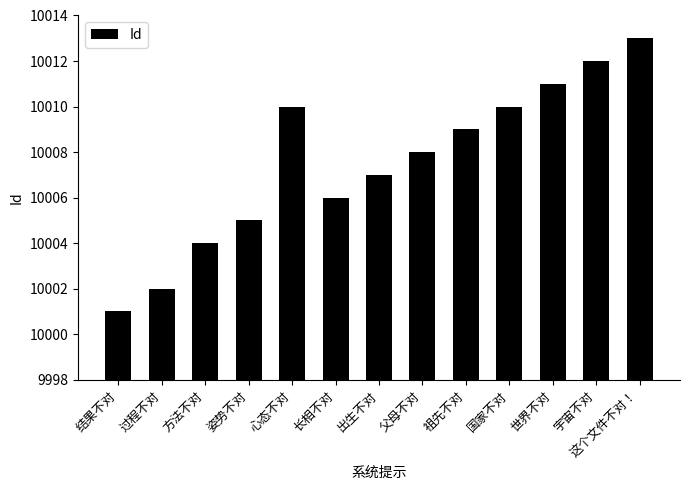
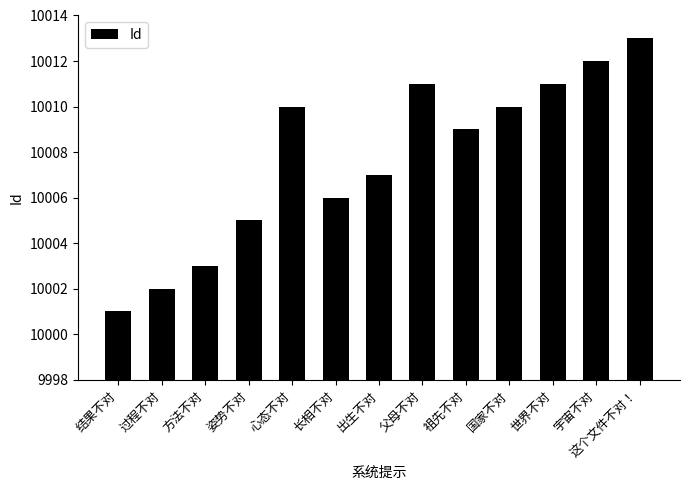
方法不对: 10004 -> 10003
父母不对: 10008 -> 10011
